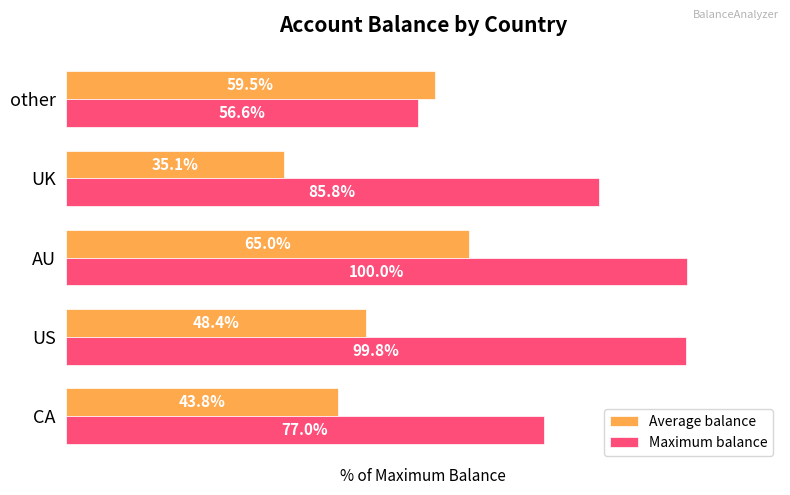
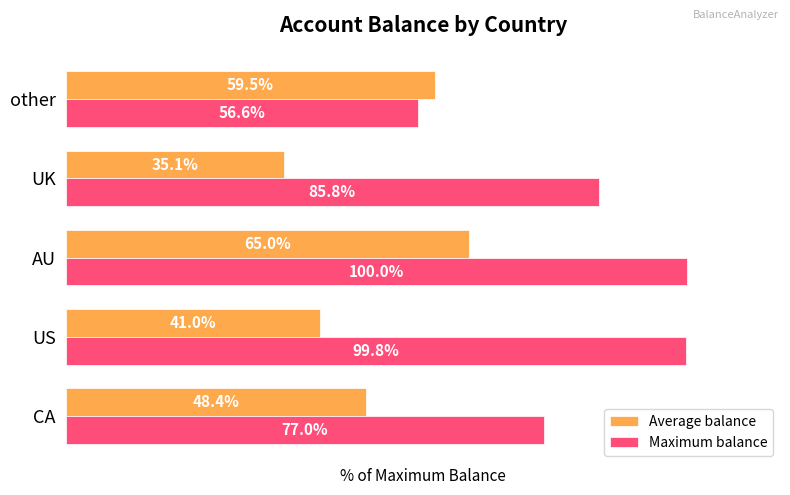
Average balance, US: 48.4% -> 41.0%
Average balance, CA: 43.8% -> 48.4%
